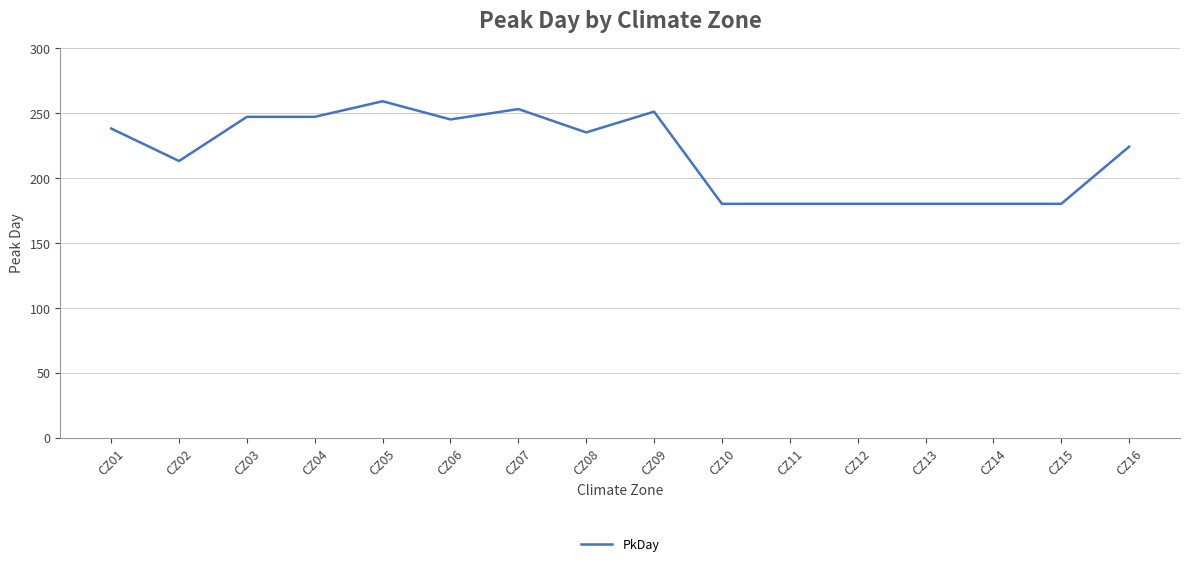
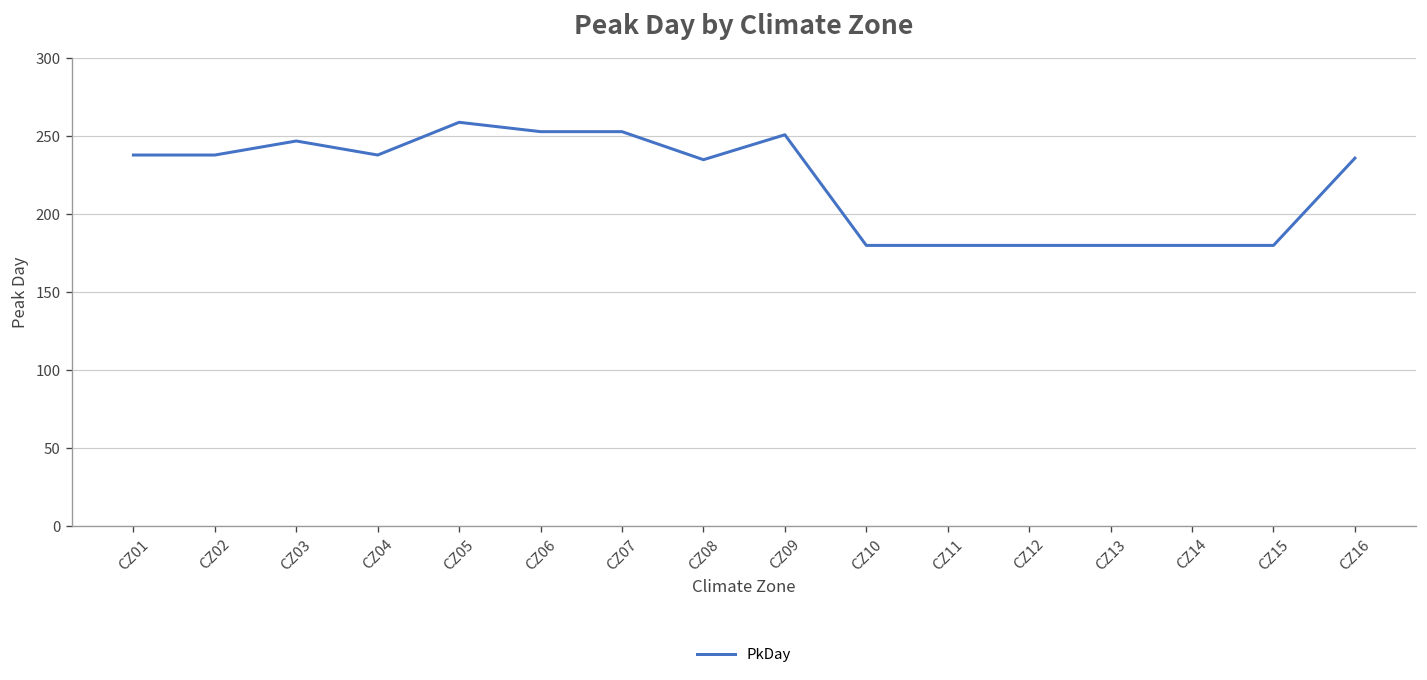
CZ02: 213 -> 238
CZ04: 247 -> 238
CZ06: 245 -> 253
CZ16: 224 -> 236
